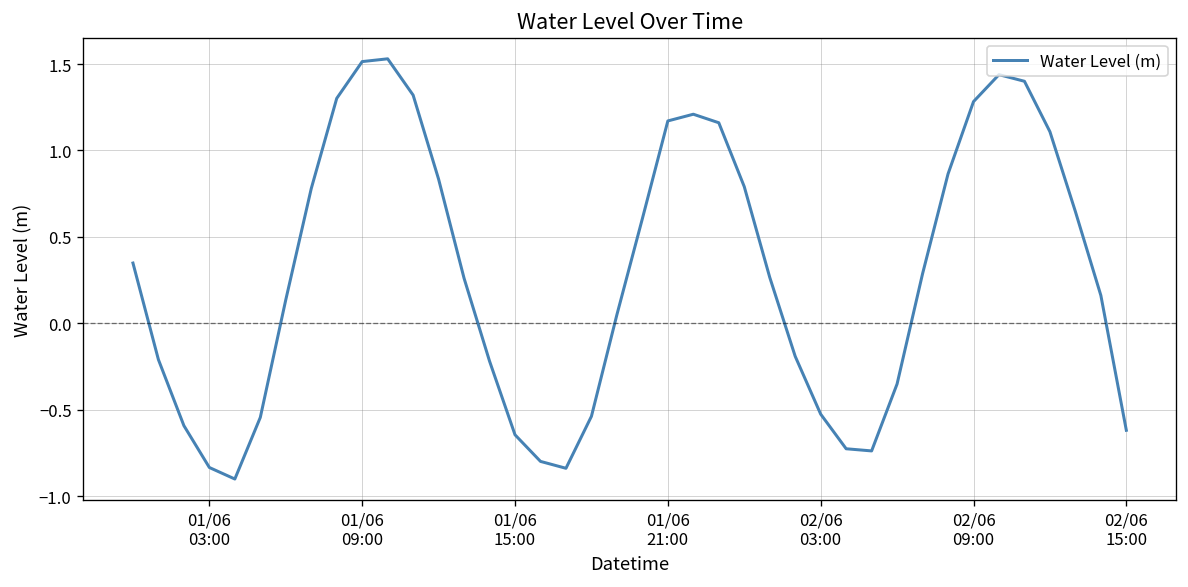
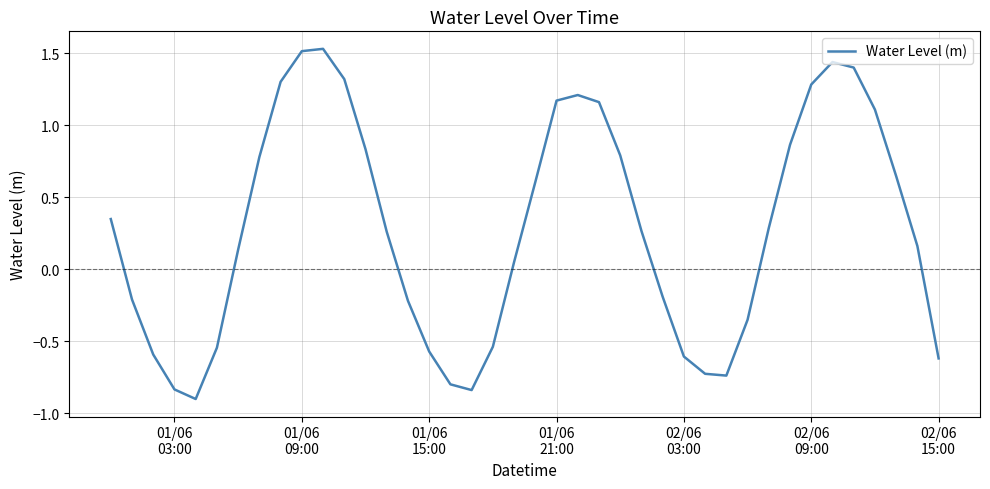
01/06 15:00: -0.64 -> -0.57
02/06 03:00: -0.52 -> -0.60
